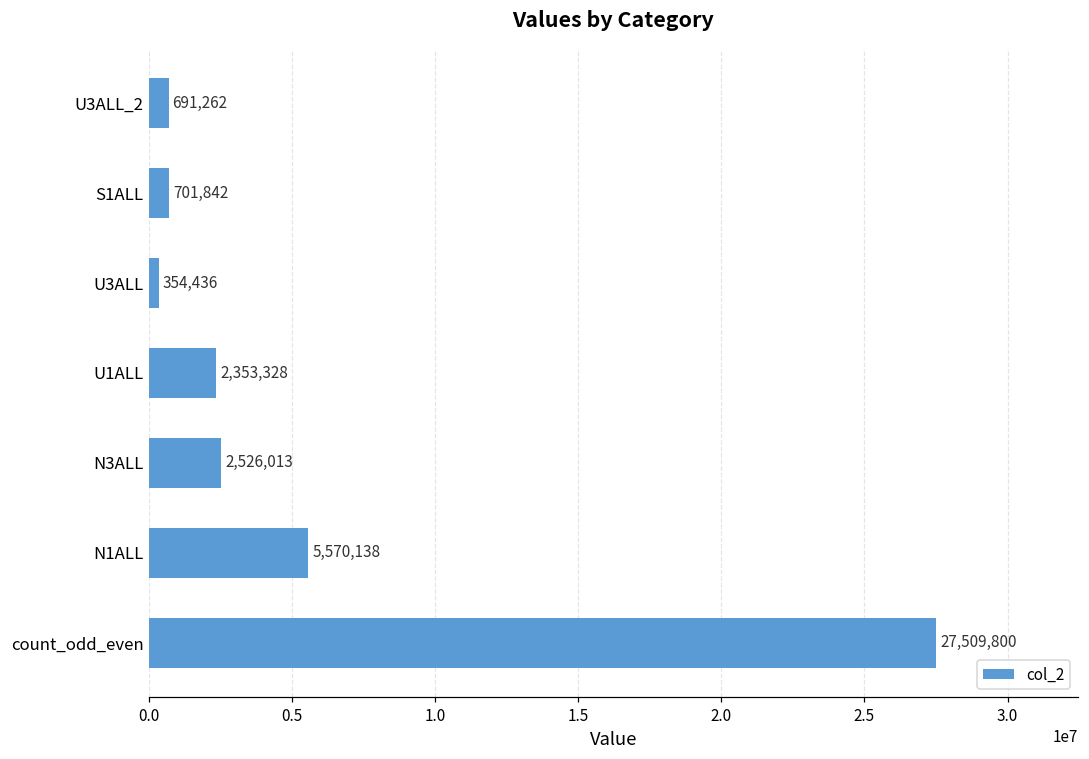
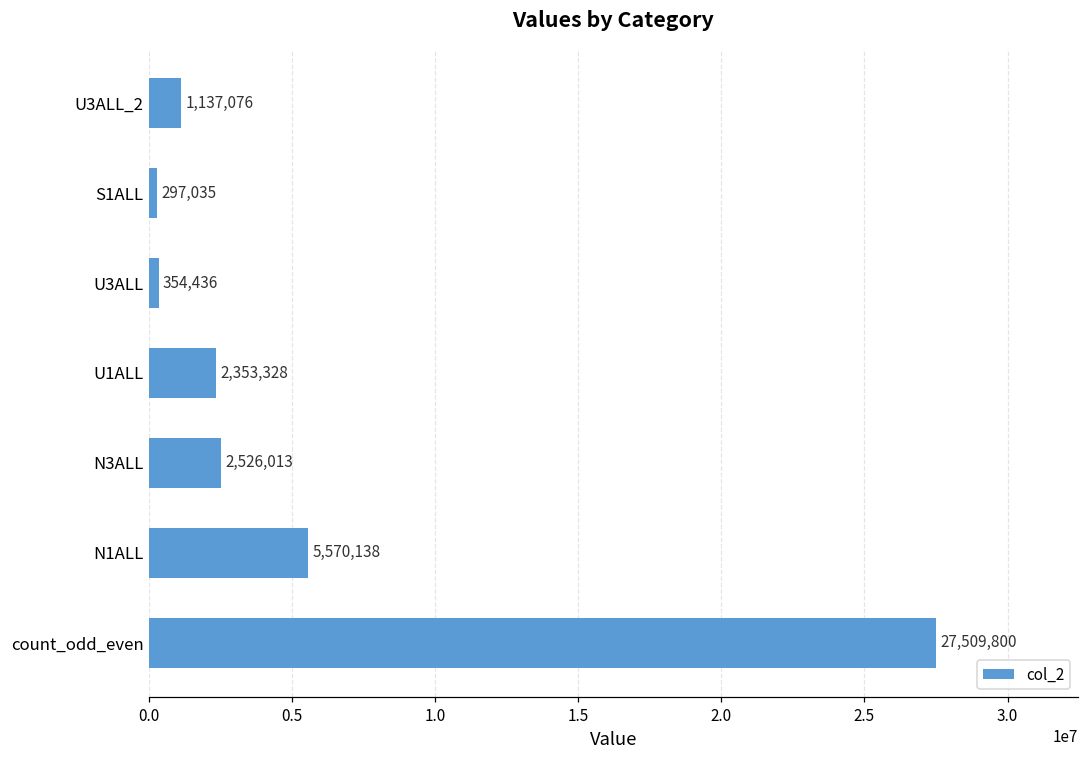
U3ALL_2: 691,262 -> 1,137,076
S1ALL: 701,842 -> 297,035
